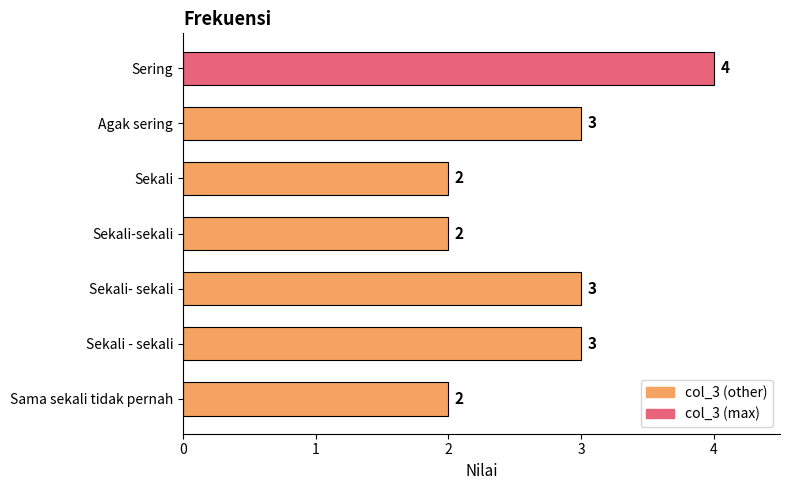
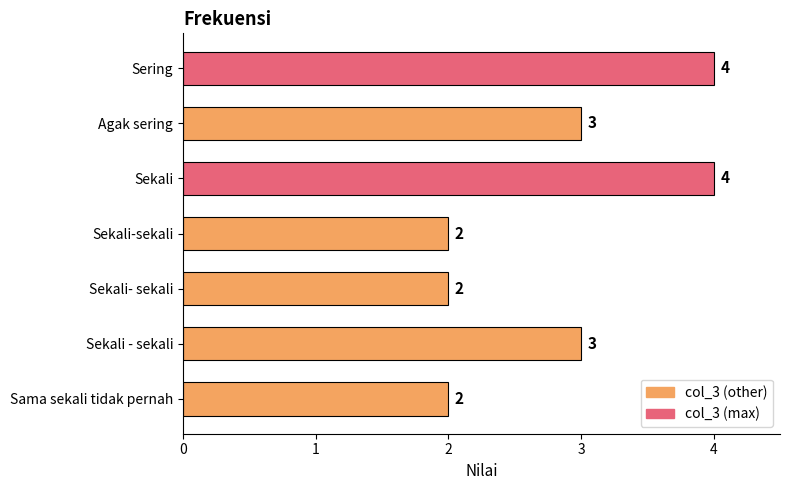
Sekali: 2 -> 4
Sekali- sekali: 3 -> 2
